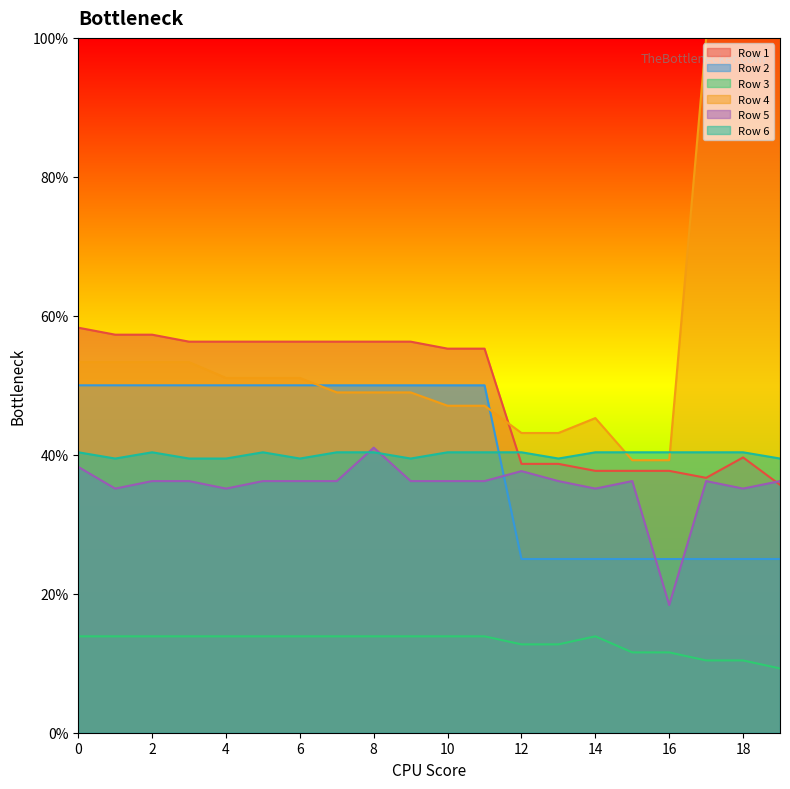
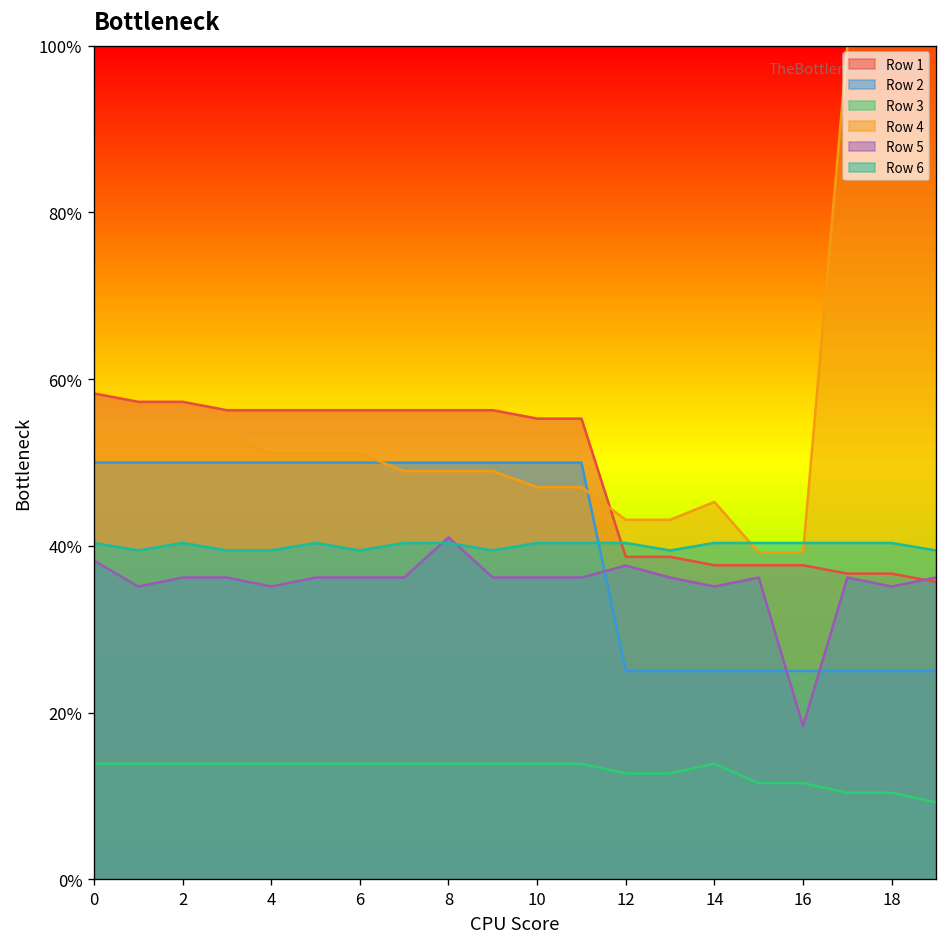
Row 1, 18: 40% -> 37%
